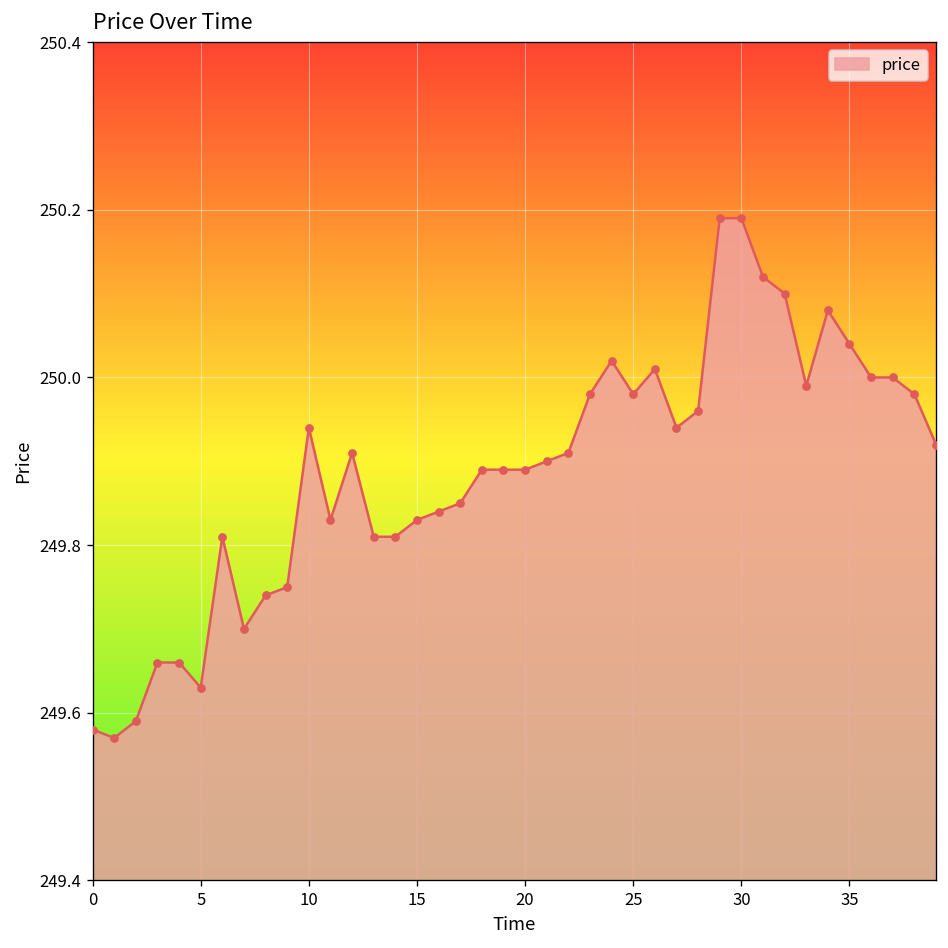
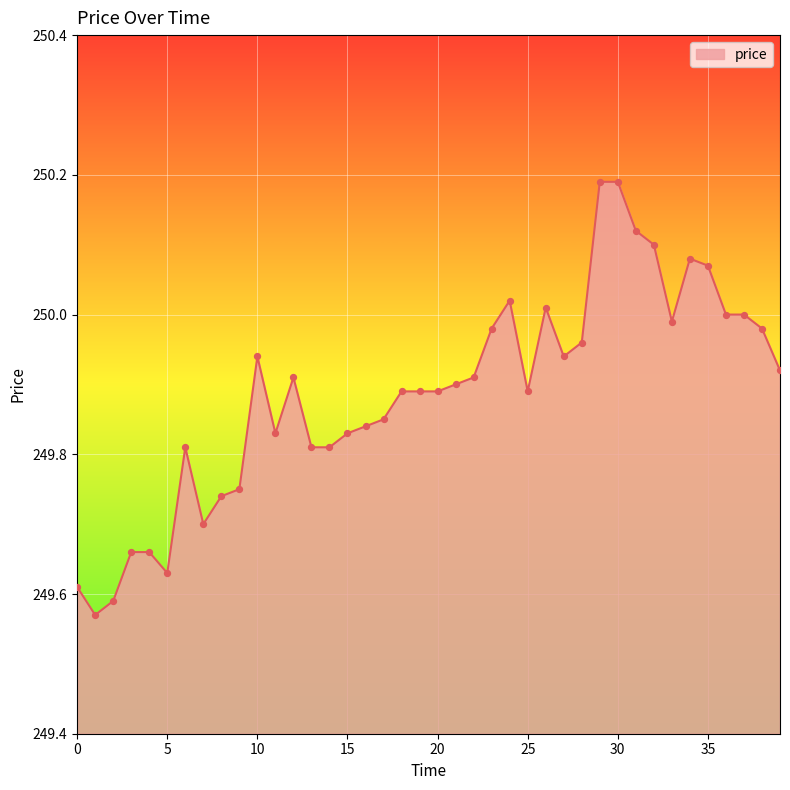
0: 249.58 -> 249.61
25: 249.98 -> 249.89
35: 250.04 -> 250.07
